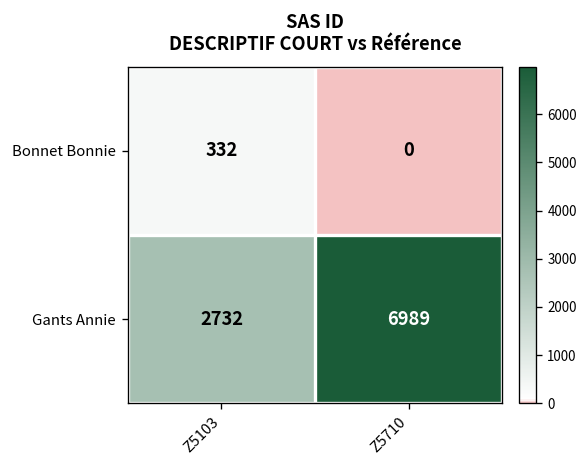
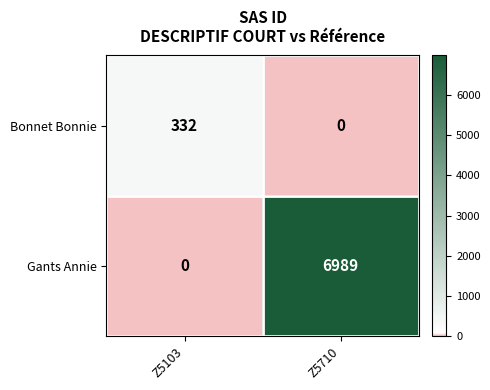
Gants Annie, Z5103: 2732 -> 0
